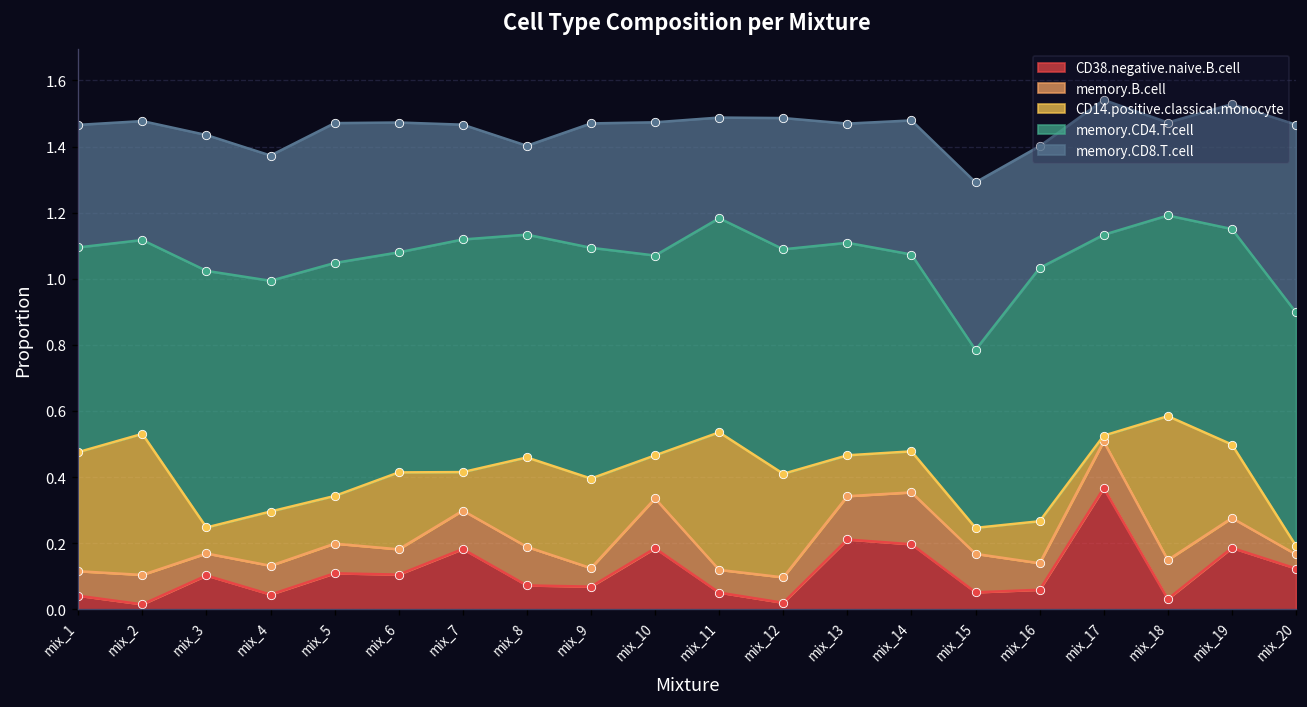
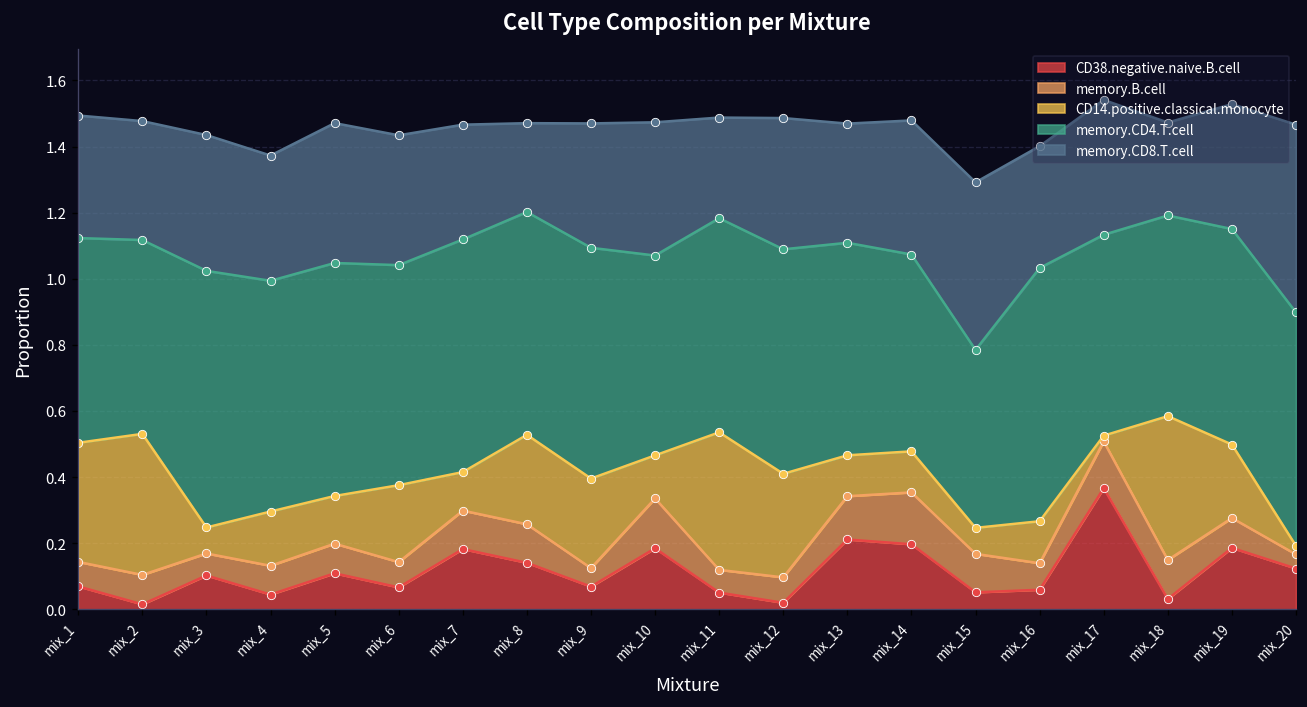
CD38.negative.naive.B.cell, mix_1: 0.04 -> 0.07
CD38.negative.naive.B.cell, mix_6: 0.11 -> 0.07
CD38.negative.naive.B.cell, mix_8: 0.07 -> 0.14
